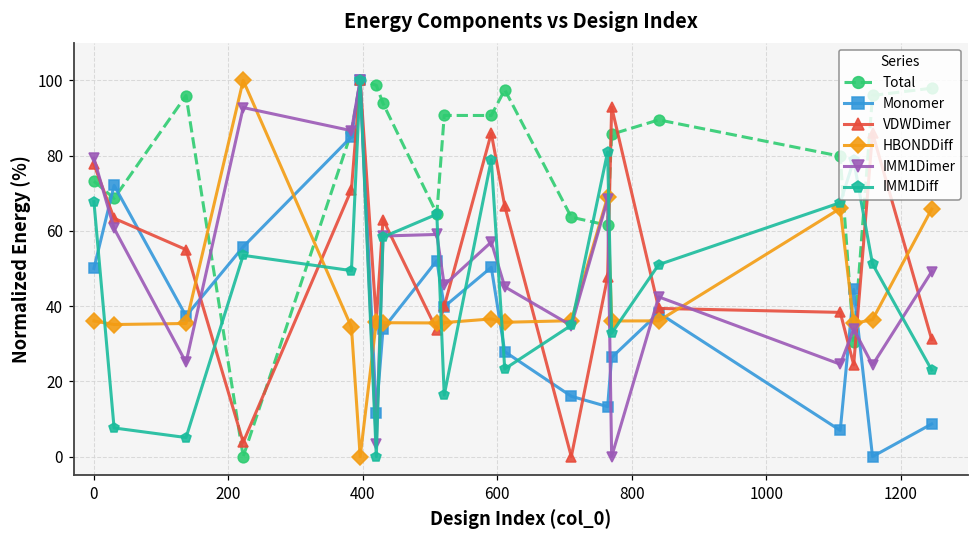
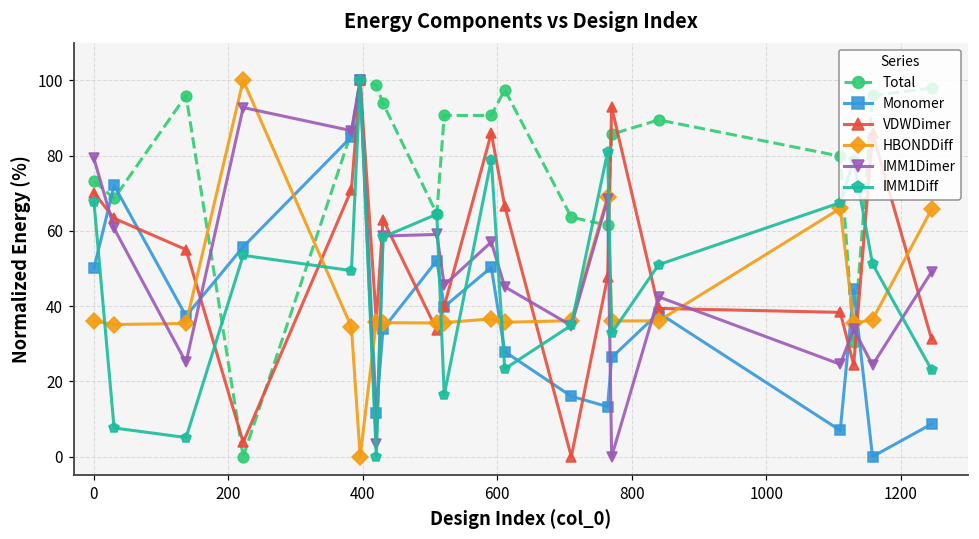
VDWDimer, 0: 78 -> 70
